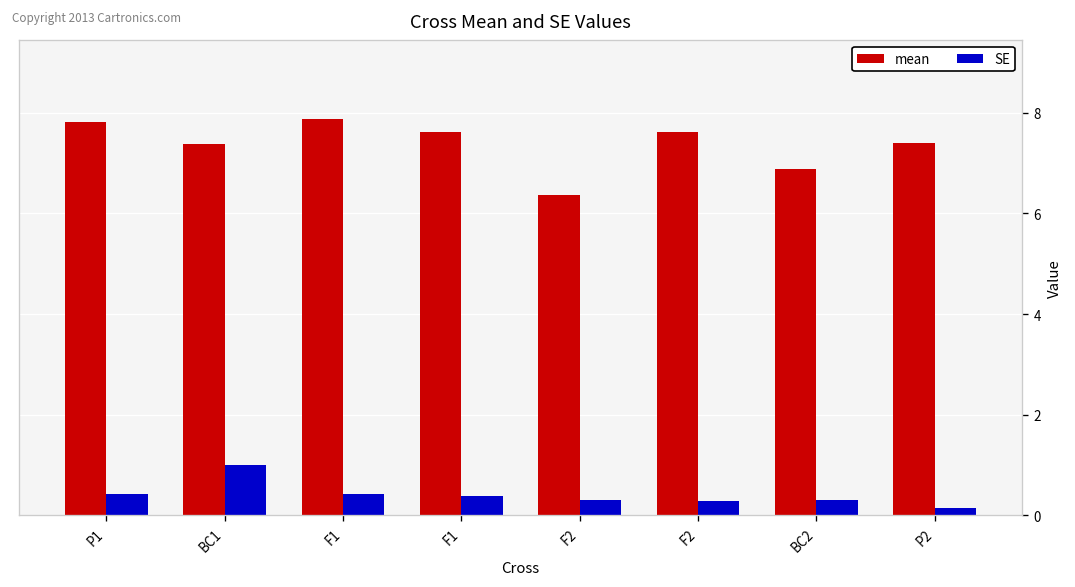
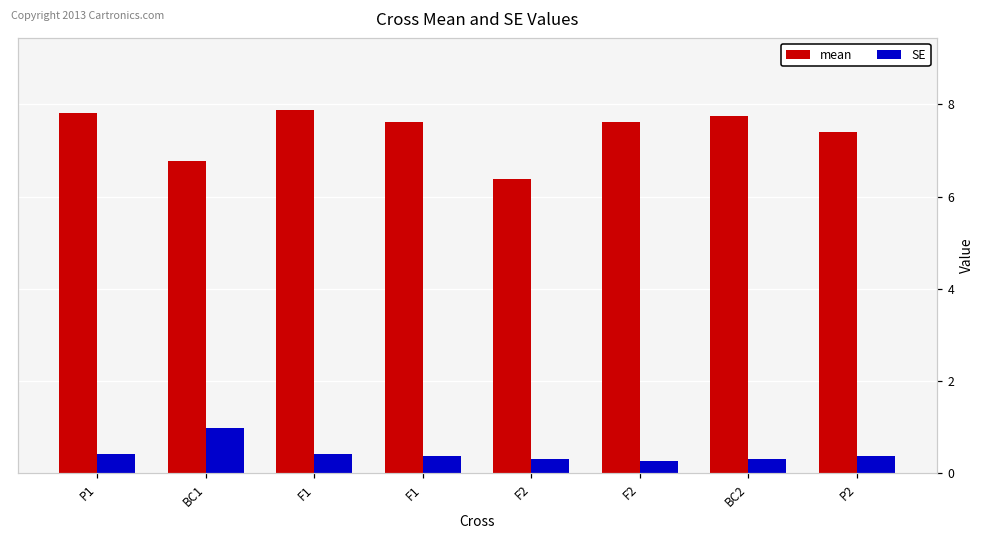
mean, BC1: 7.4 -> 6.8
mean, BC2: 6.9 -> 7.8
SE, P2: 0.1 -> 0.4
